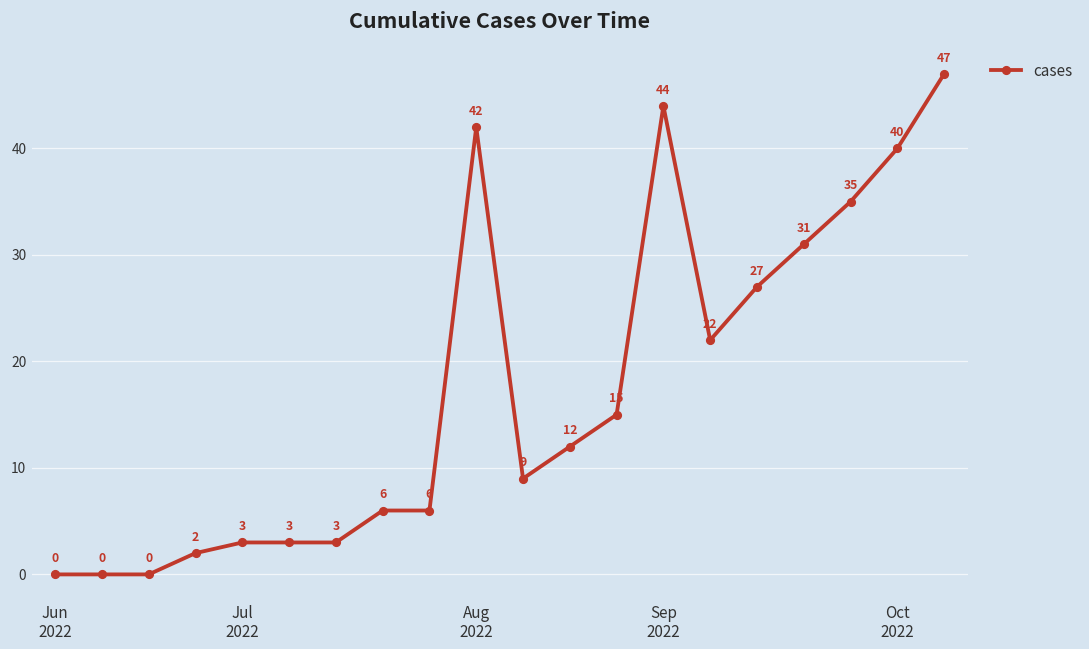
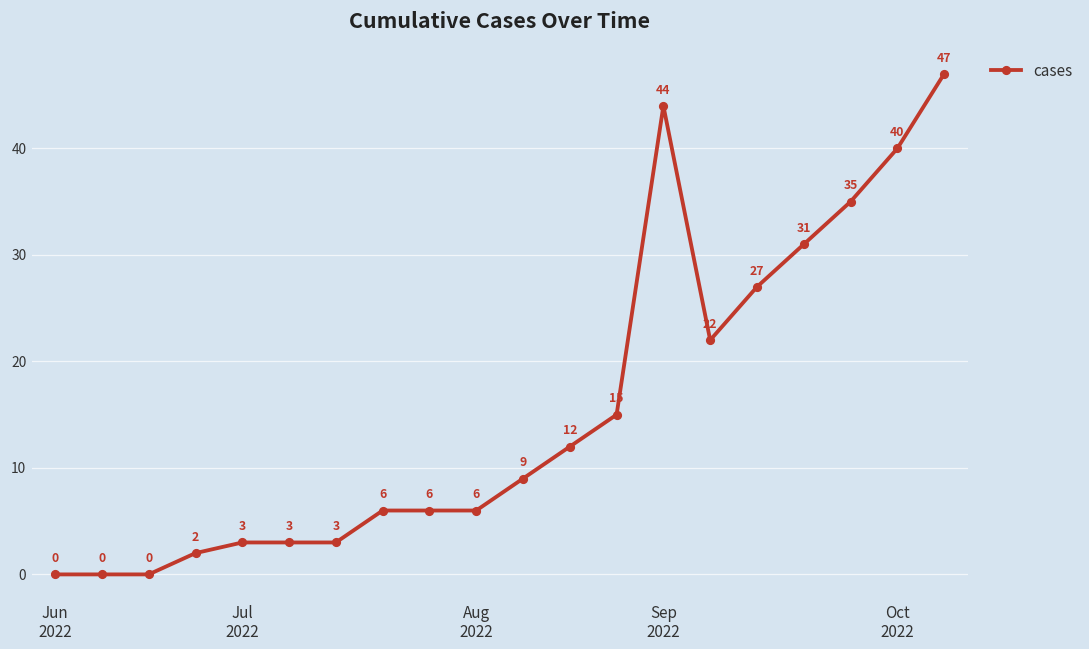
Aug 2022: 42 -> 6
